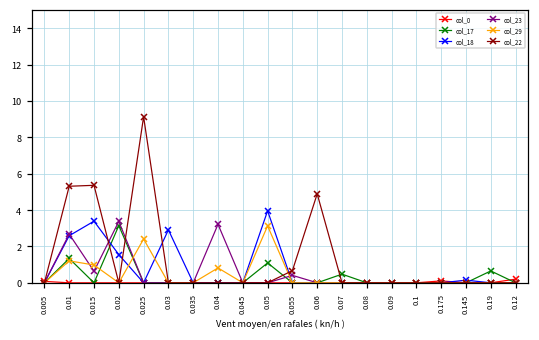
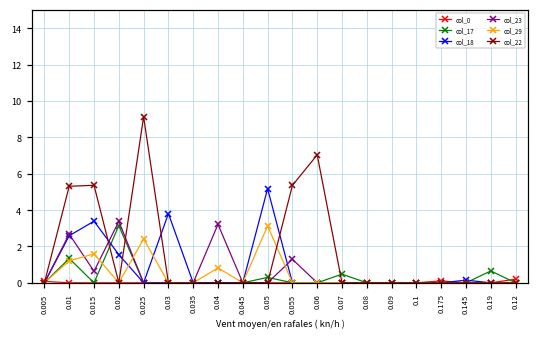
col_29, 0.015: 1.0 -> 1.6
col_18, 0.03: 2.9 -> 3.8
col_17, 0.05: 1.1 -> 0.3
col_18, 0.05: 4.0 -> 5.2
col_23, 0.055: 0.4 -> 1.3
col_22, 0.055: 0.7 -> 5.4
col_22, 0.06: 4.9 -> 7.0
